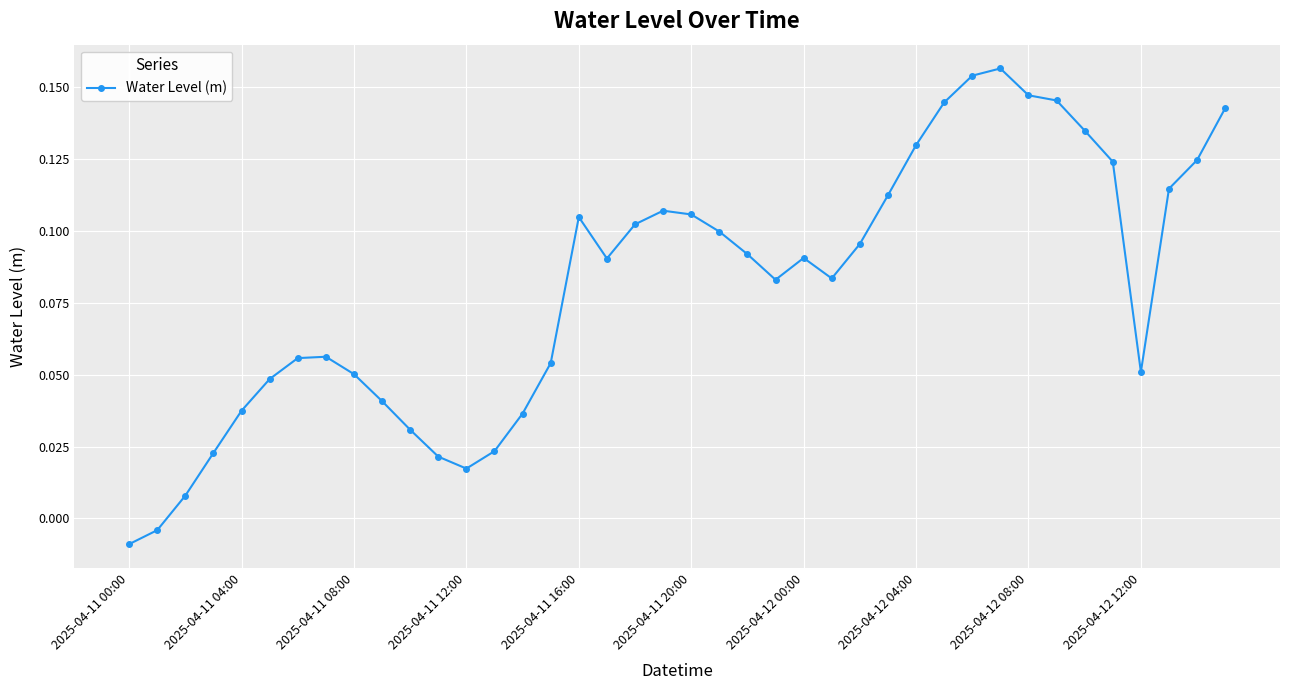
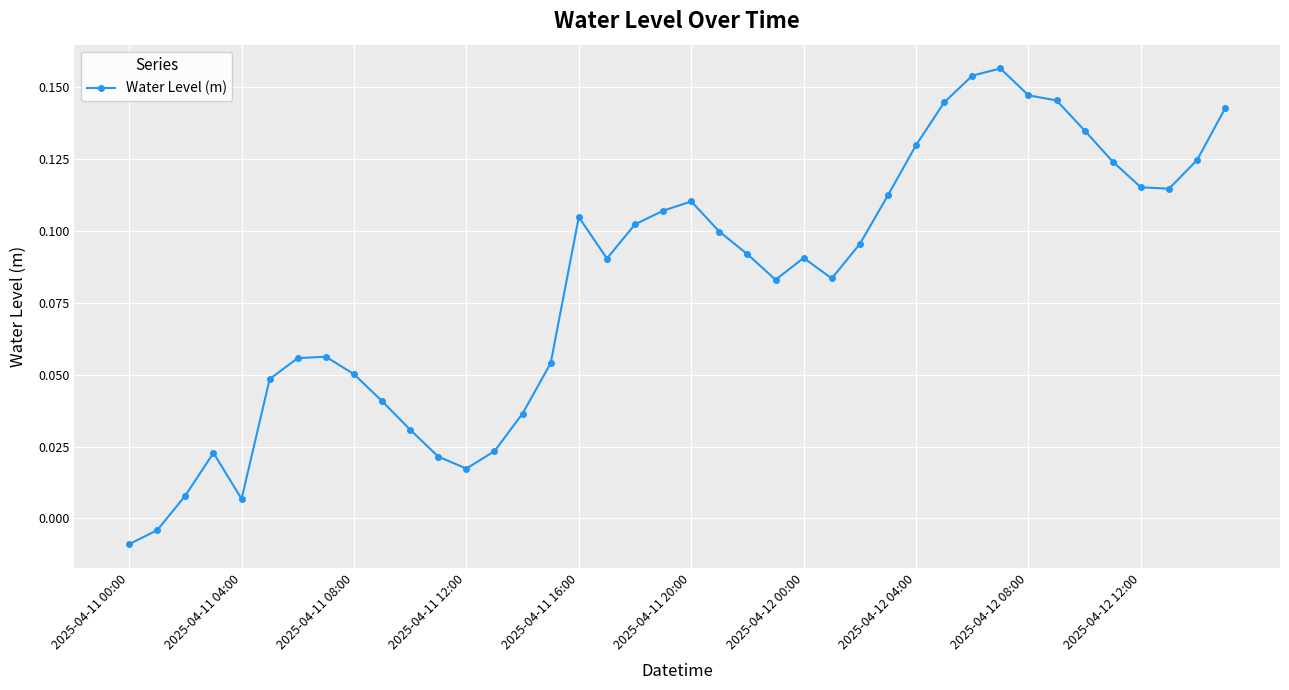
2025-04-11 04:00: 0.037 -> 0.007
2025-04-11 20:00: 0.106 -> 0.110
2025-04-12 12:00: 0.051 -> 0.115
